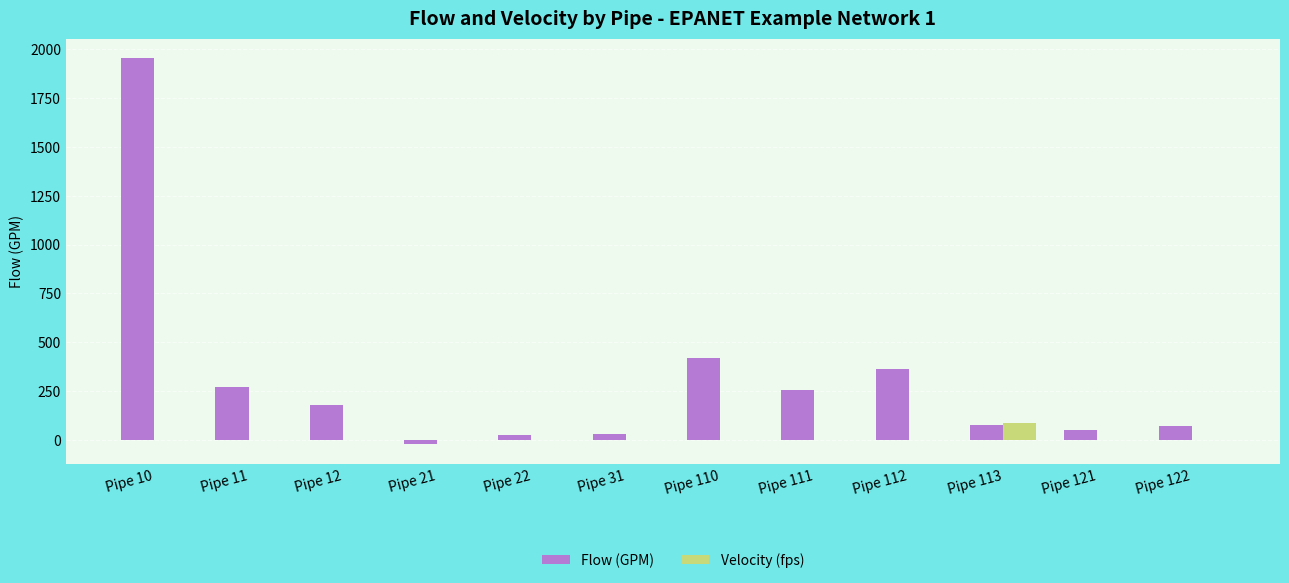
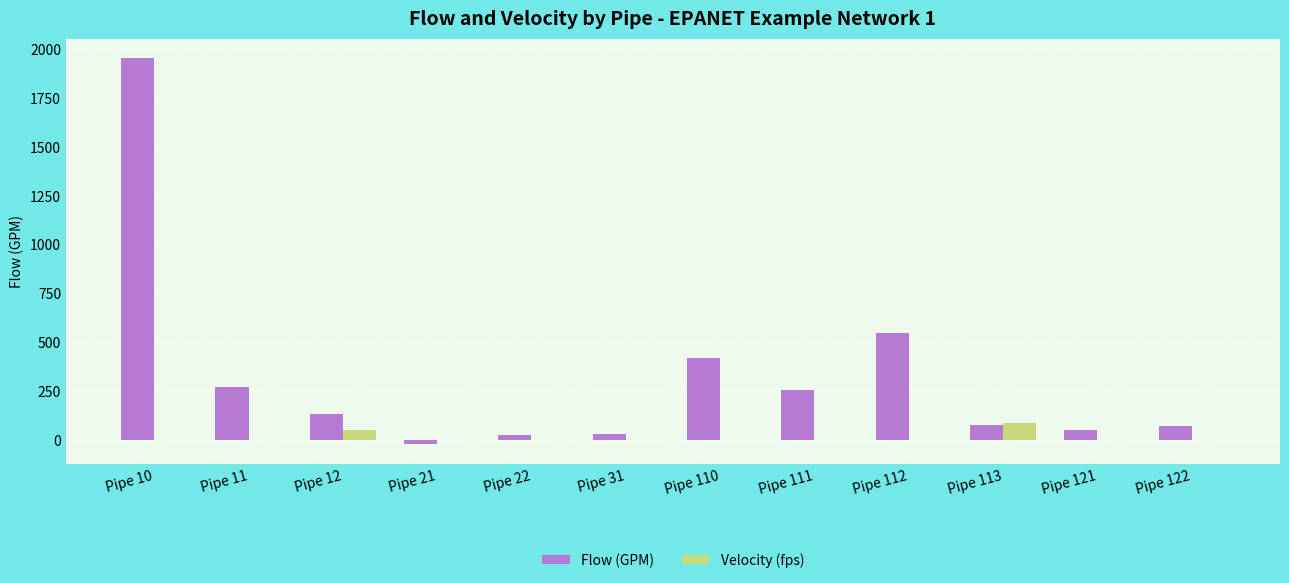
Flow (GPM), Pipe 12: 180 -> 140
Velocity (fps), Pipe 12: 0 -> 50
Flow (GPM), Pipe 112: 360 -> 550
